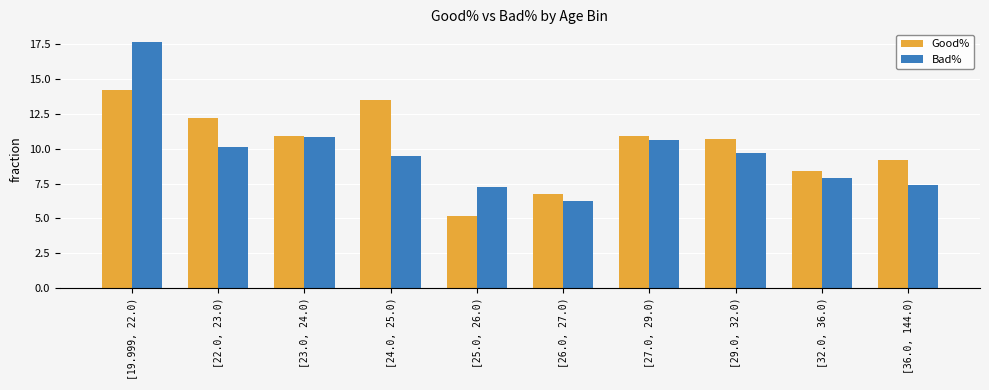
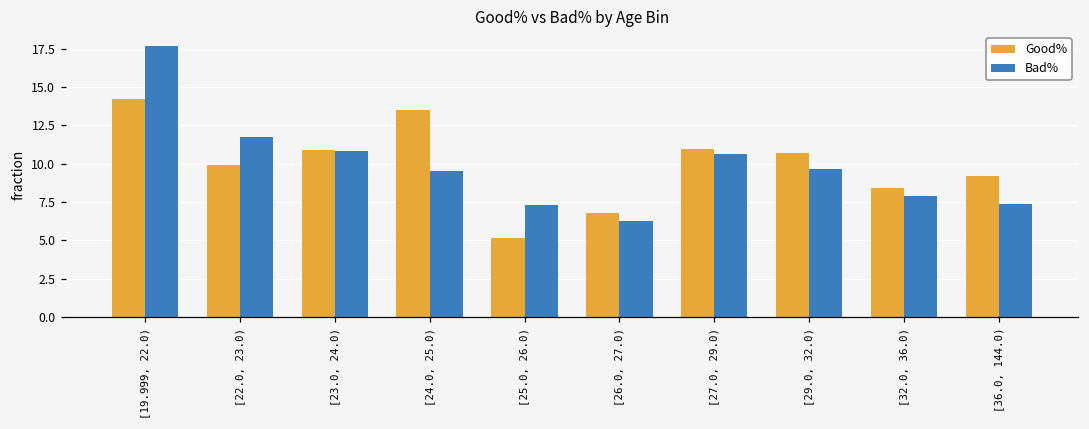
Good%, [22.0, 23.0): 12.2 -> 9.9
Bad%, [22.0, 23.0): 10.1 -> 11.7
